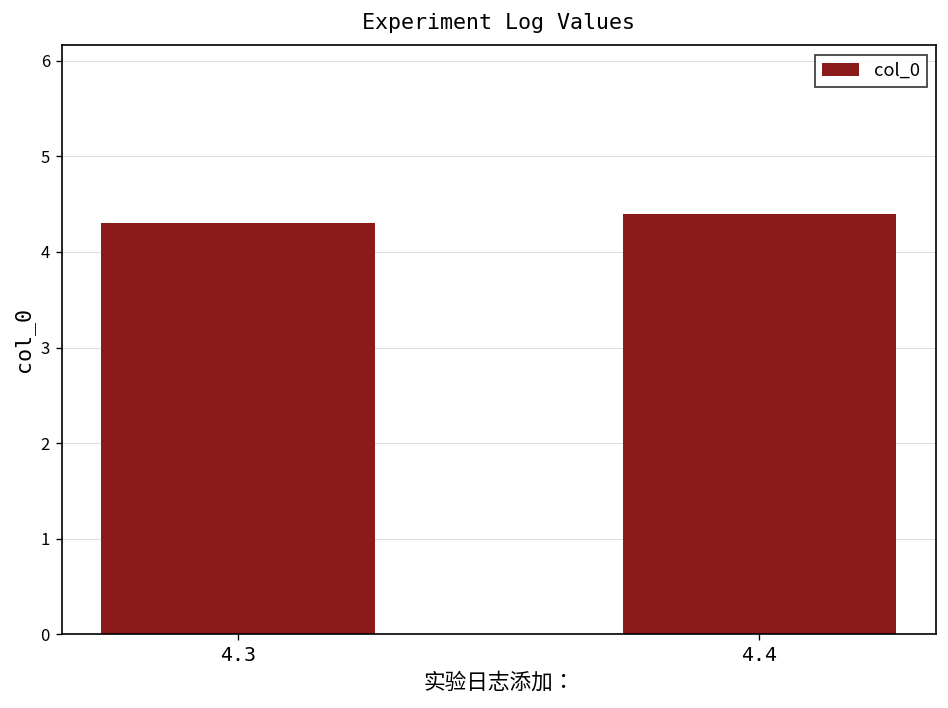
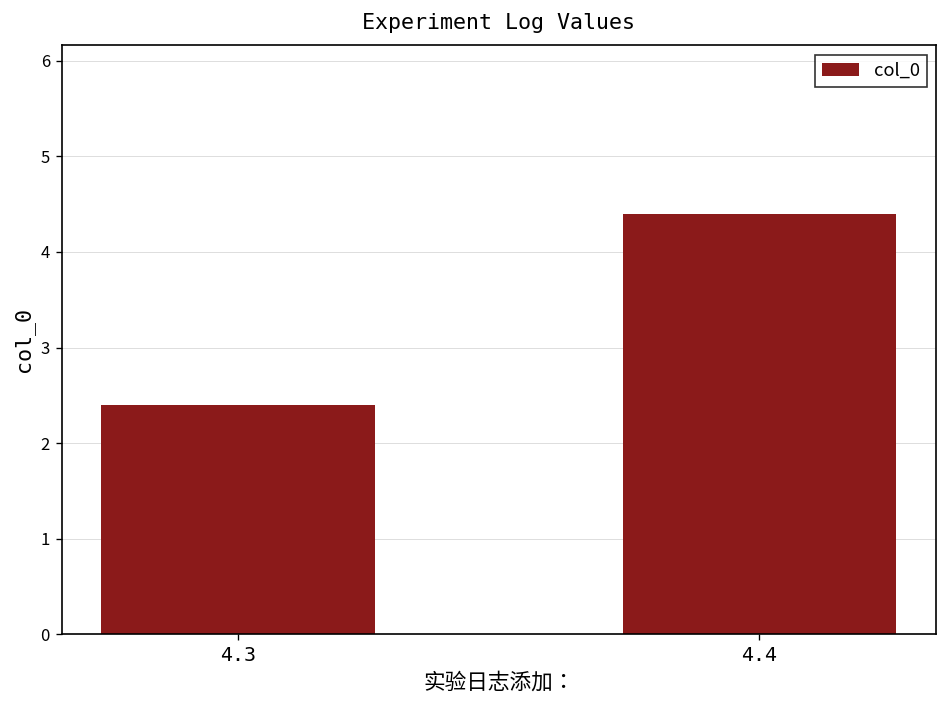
4.3: 4.3 -> 2.4
